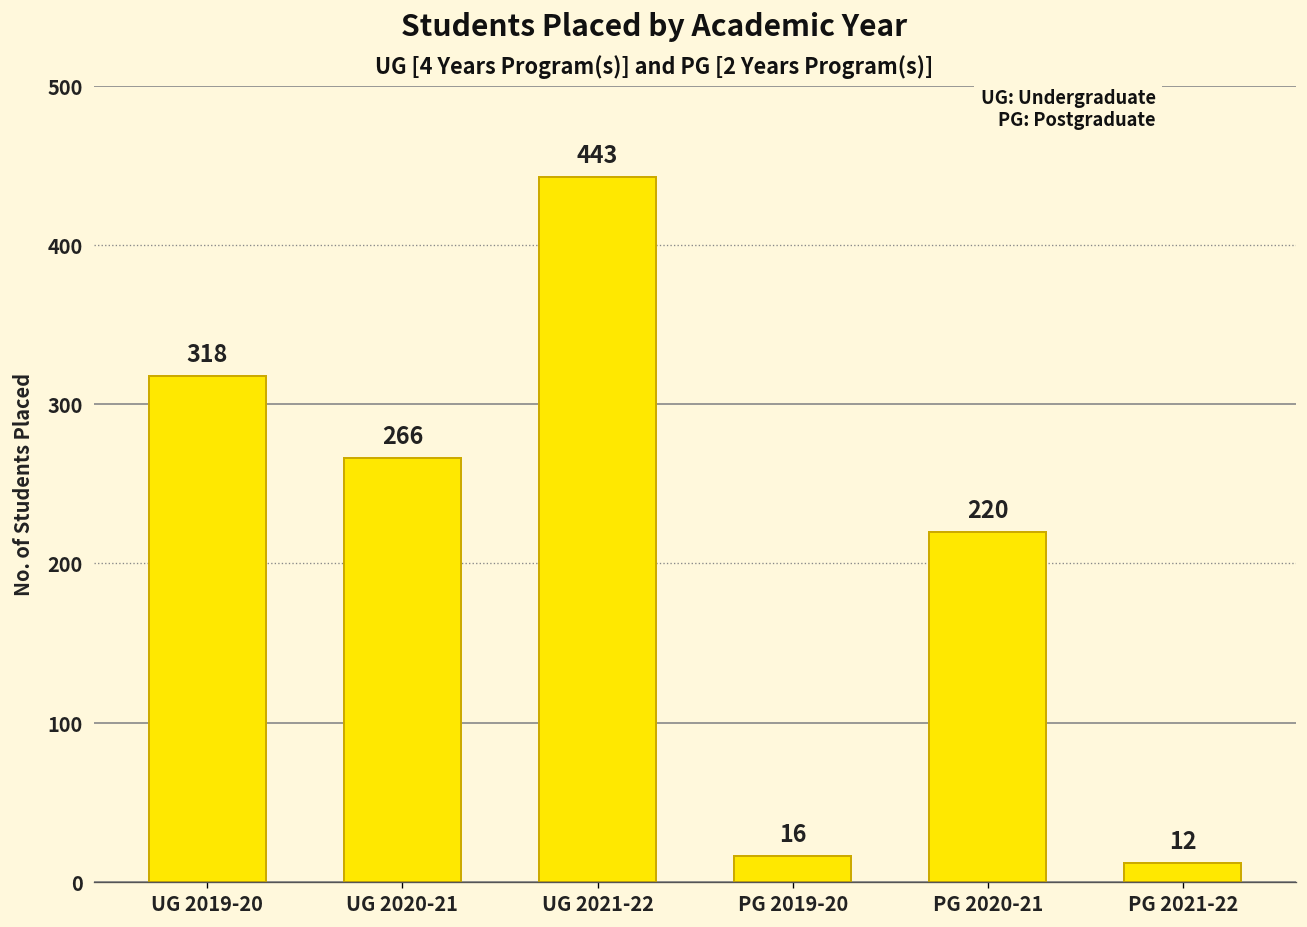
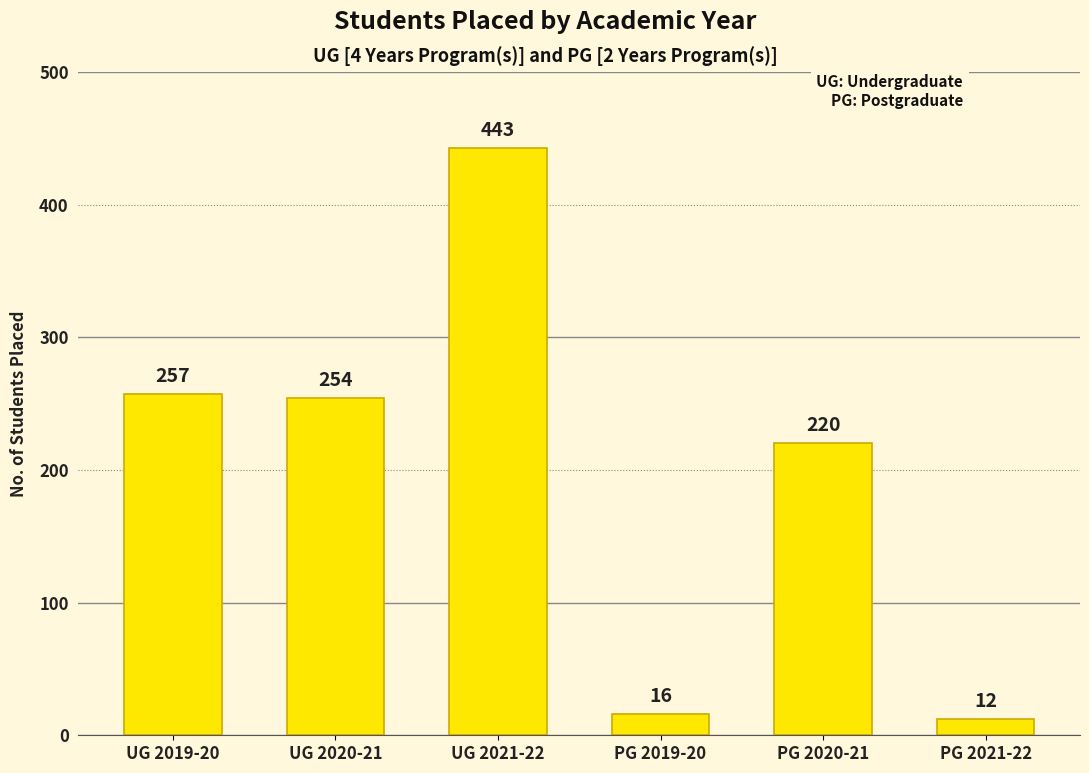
UG 2019-20: 318 -> 257
UG 2020-21: 266 -> 254
